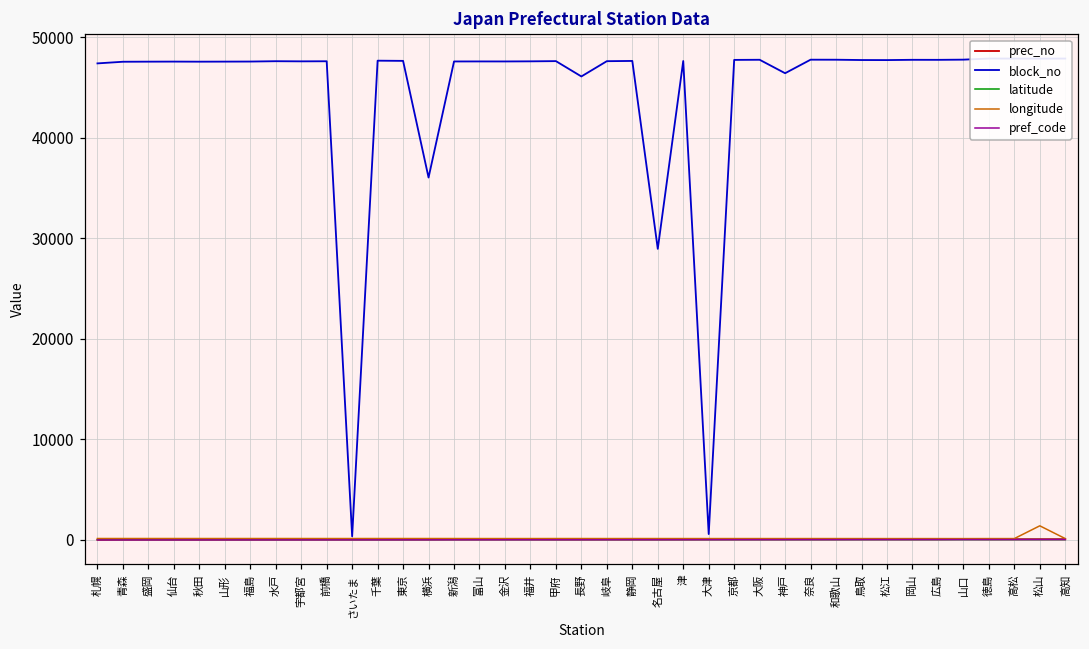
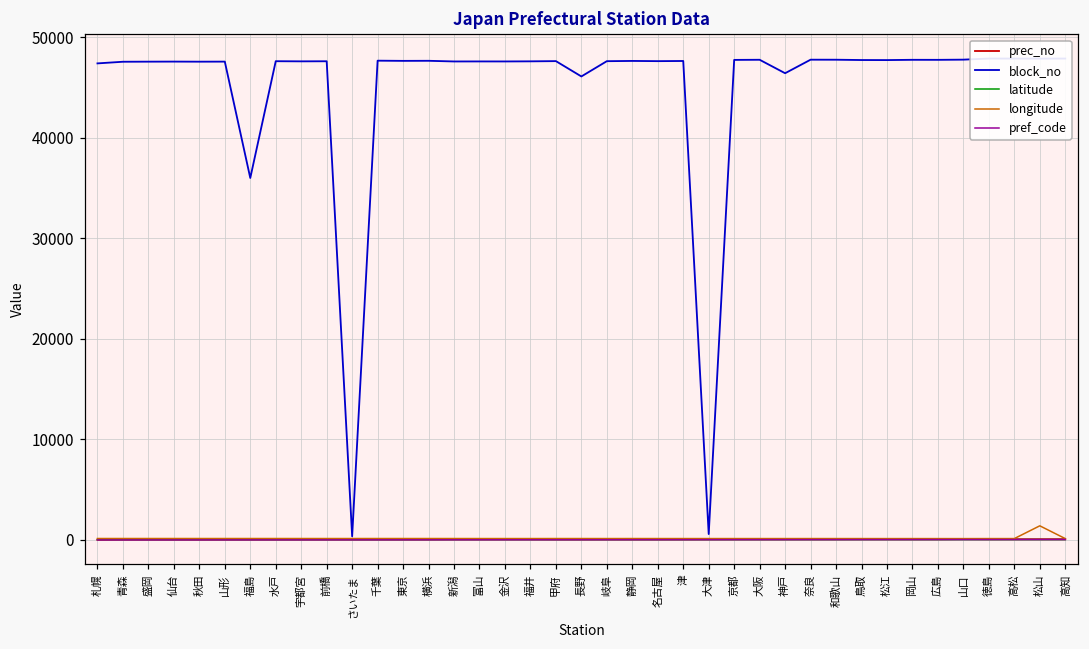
block_no, 福島: 48000 -> 36000
block_no, 横浜: 36000 -> 48000
block_no, 名古屋: 29000 -> 48000
